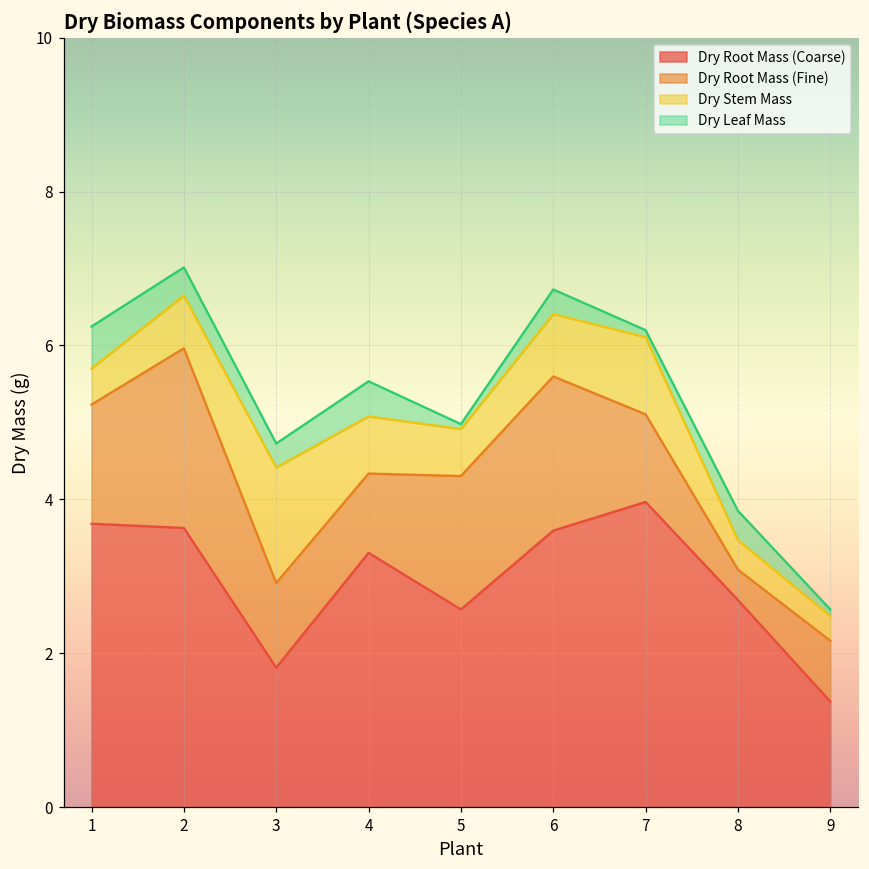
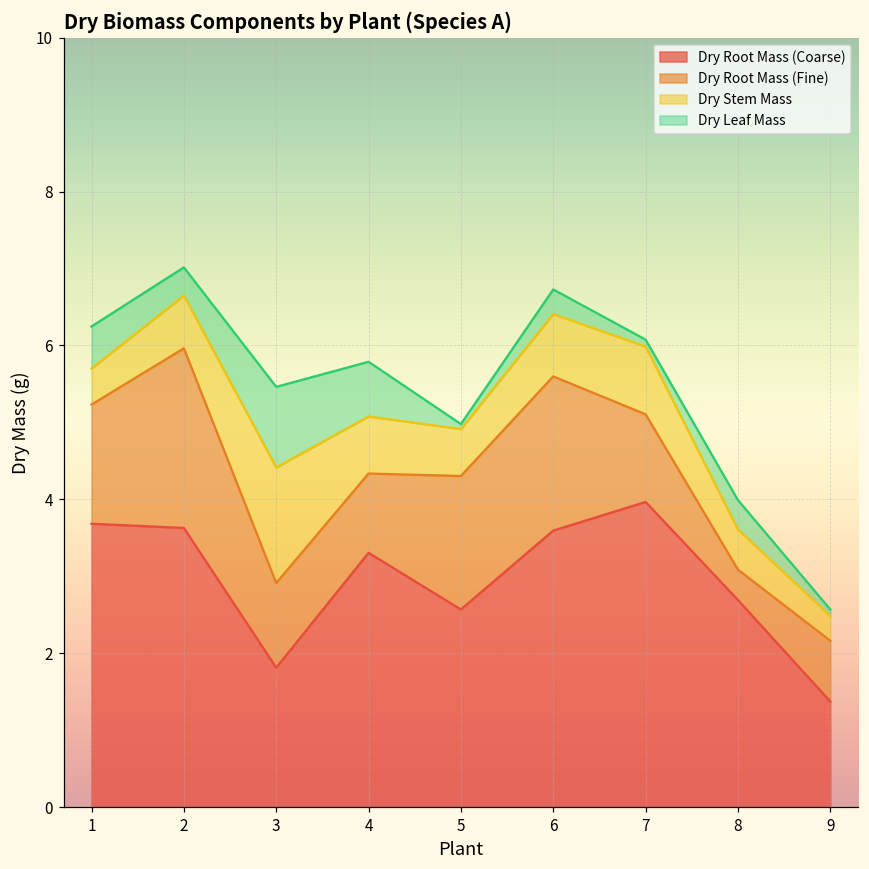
Dry Leaf Mass, 3: 0.3 -> 1.0
Dry Leaf Mass, 4: 0.5 -> 0.7
Dry Stem Mass, 7: 1.0 -> 0.9
Dry Stem Mass, 8: 0.4 -> 0.5
